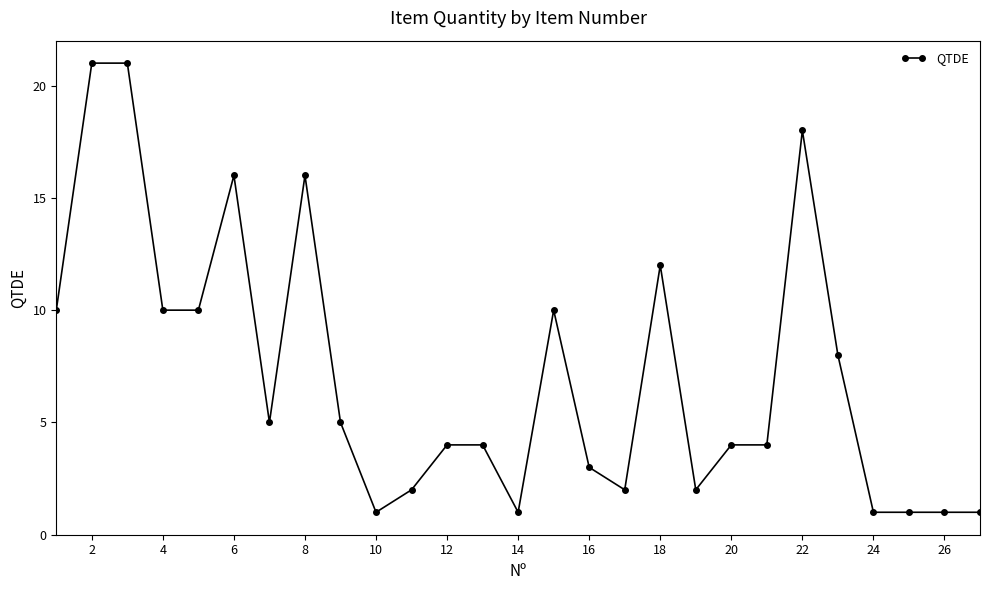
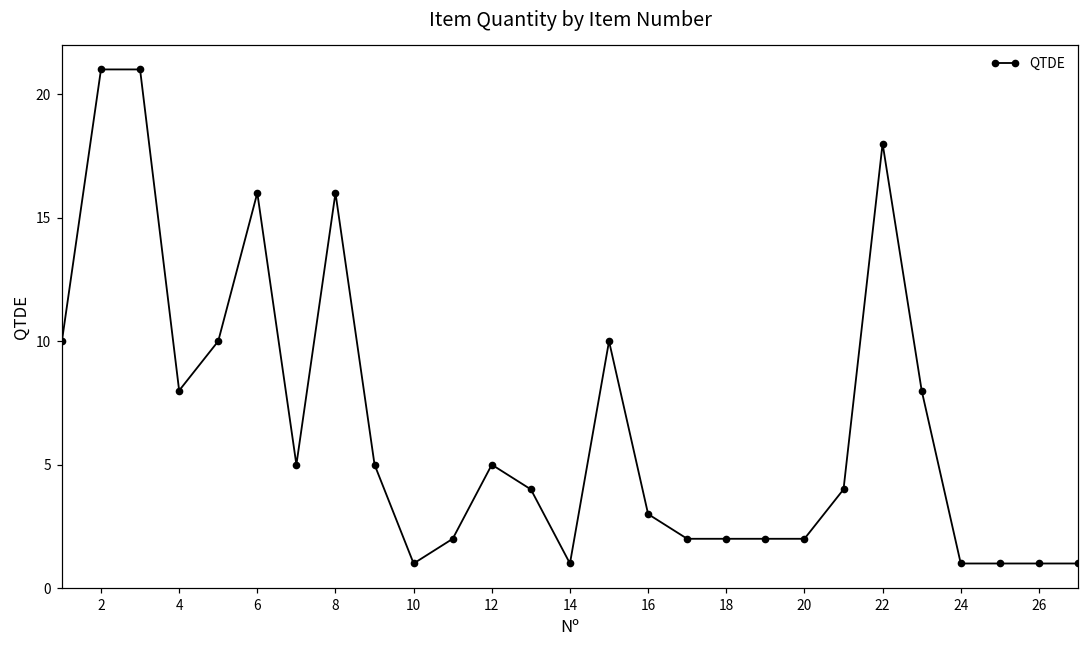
4: 10 -> 8
12: 4 -> 5
18: 12 -> 2
20: 4 -> 2
